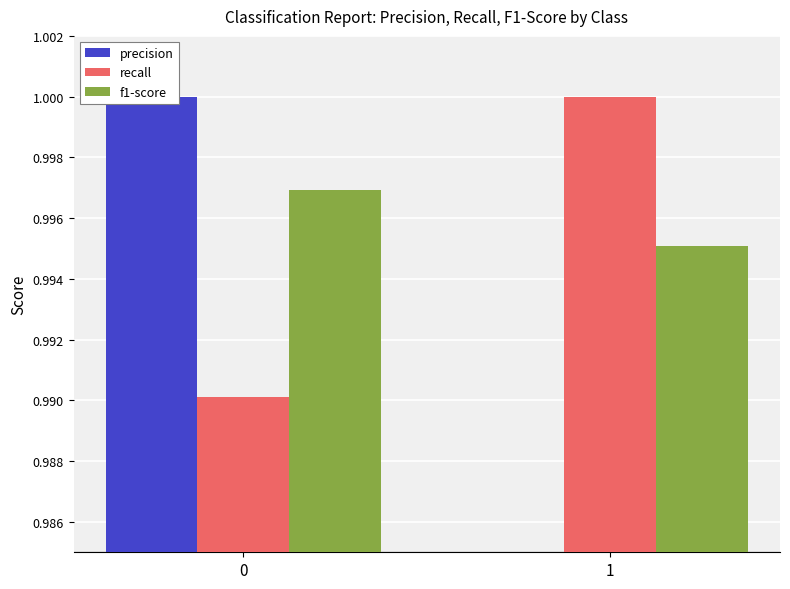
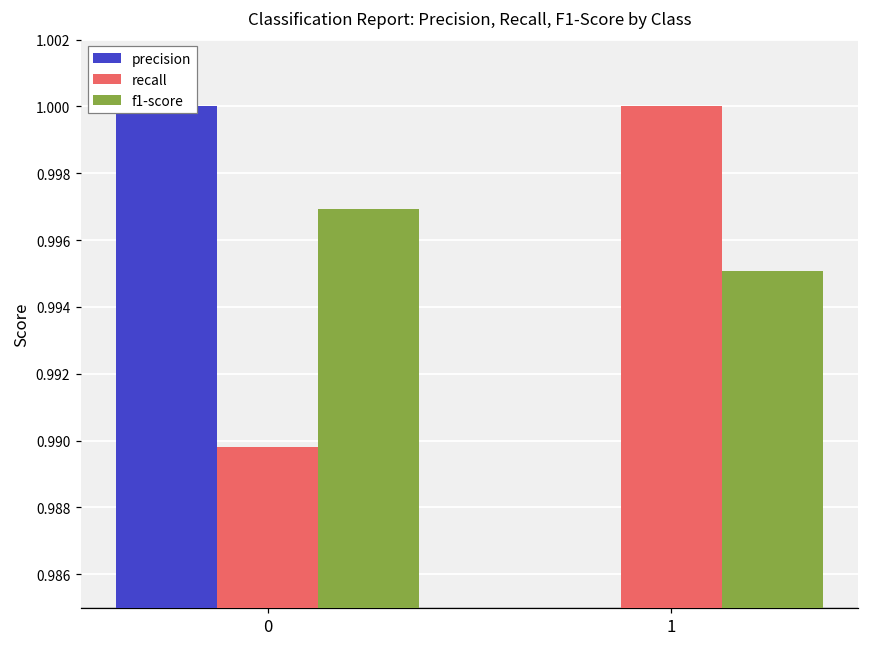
recall, 0: 0.9901 -> 0.9898
